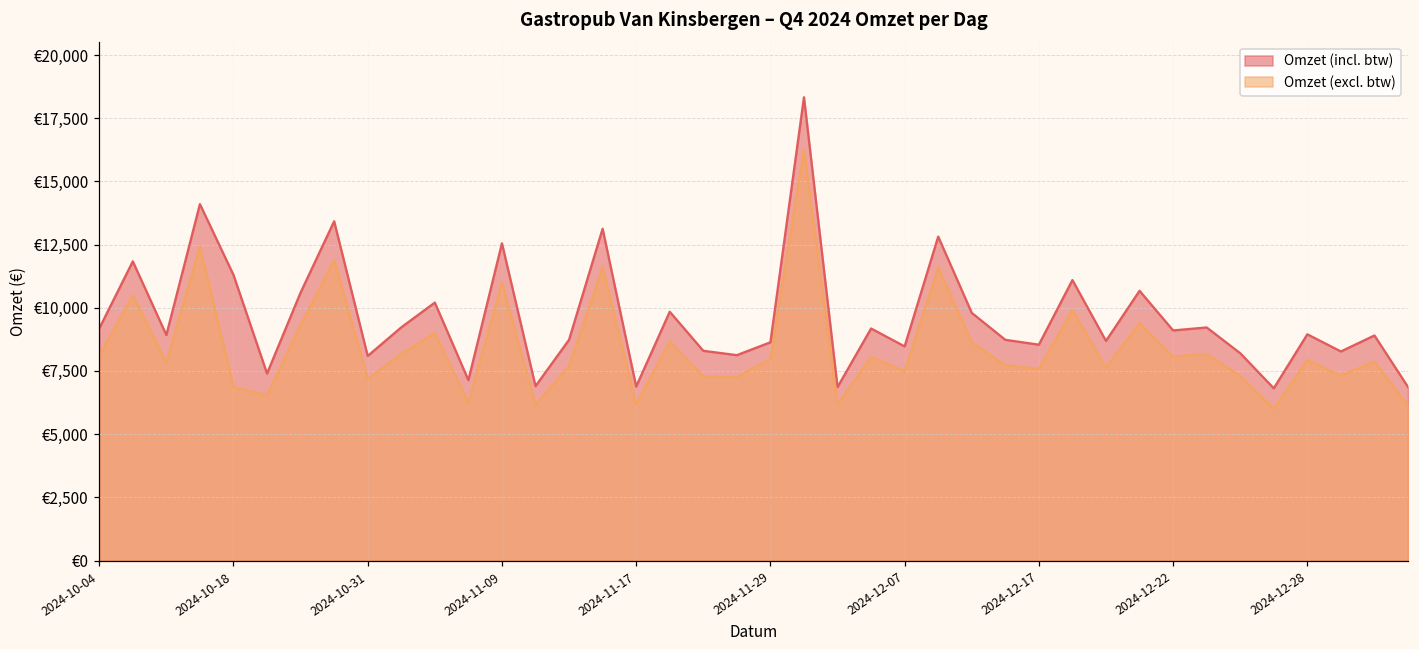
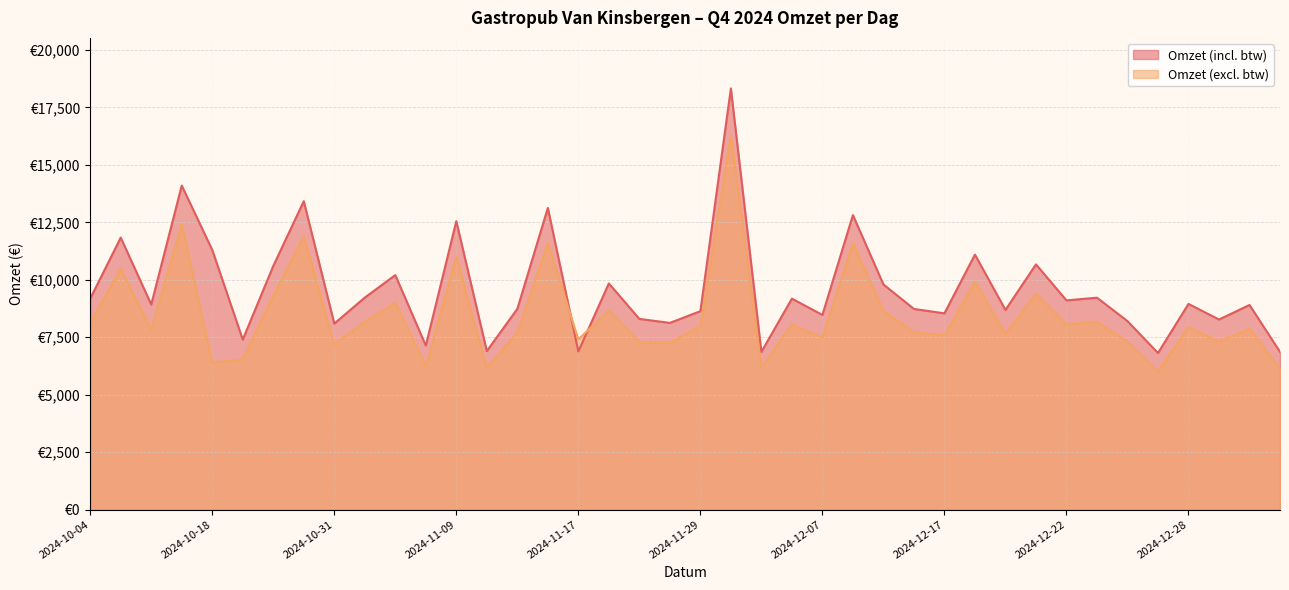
Omzet (excl. btw), 2024-10-18: €6,900 -> €6,400
Omzet (excl. btw), 2024-11-17: €6,200 -> €7,400
